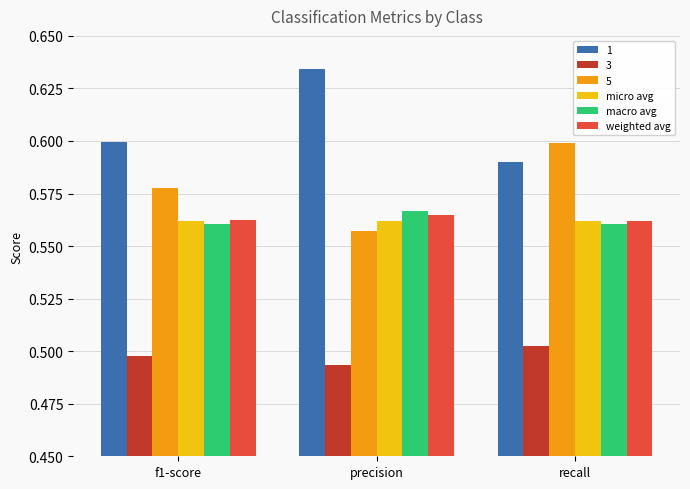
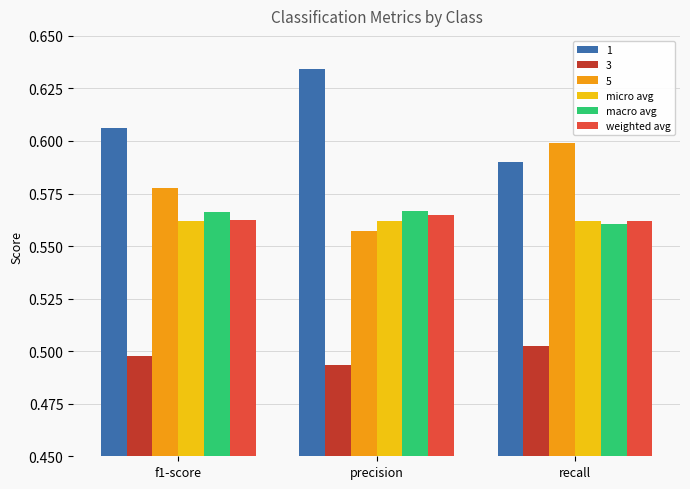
1, f1-score: 0.599 -> 0.606
macro avg, f1-score: 0.561 -> 0.566
